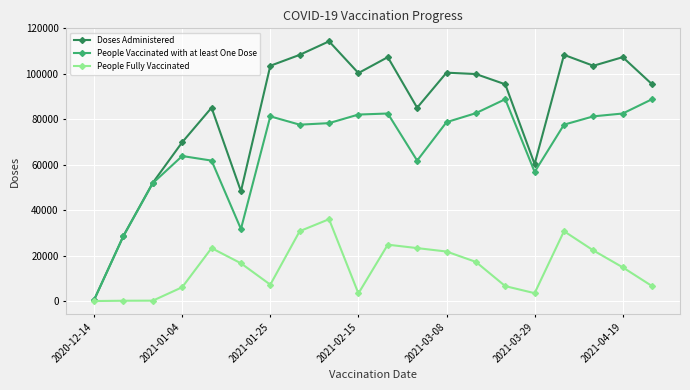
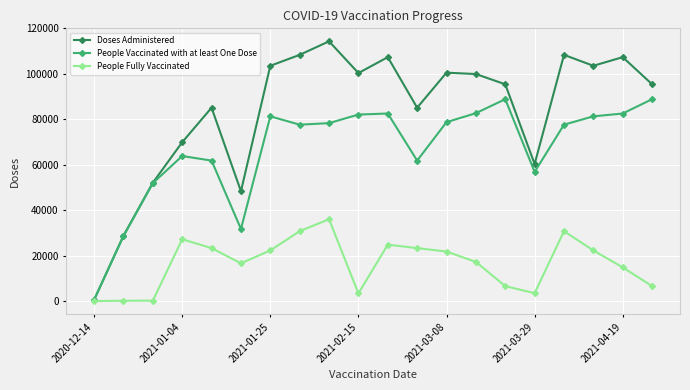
People Fully Vaccinated, 2021-01-04: 6000 -> 27000
People Fully Vaccinated, 2021-01-25: 7000 -> 22000
